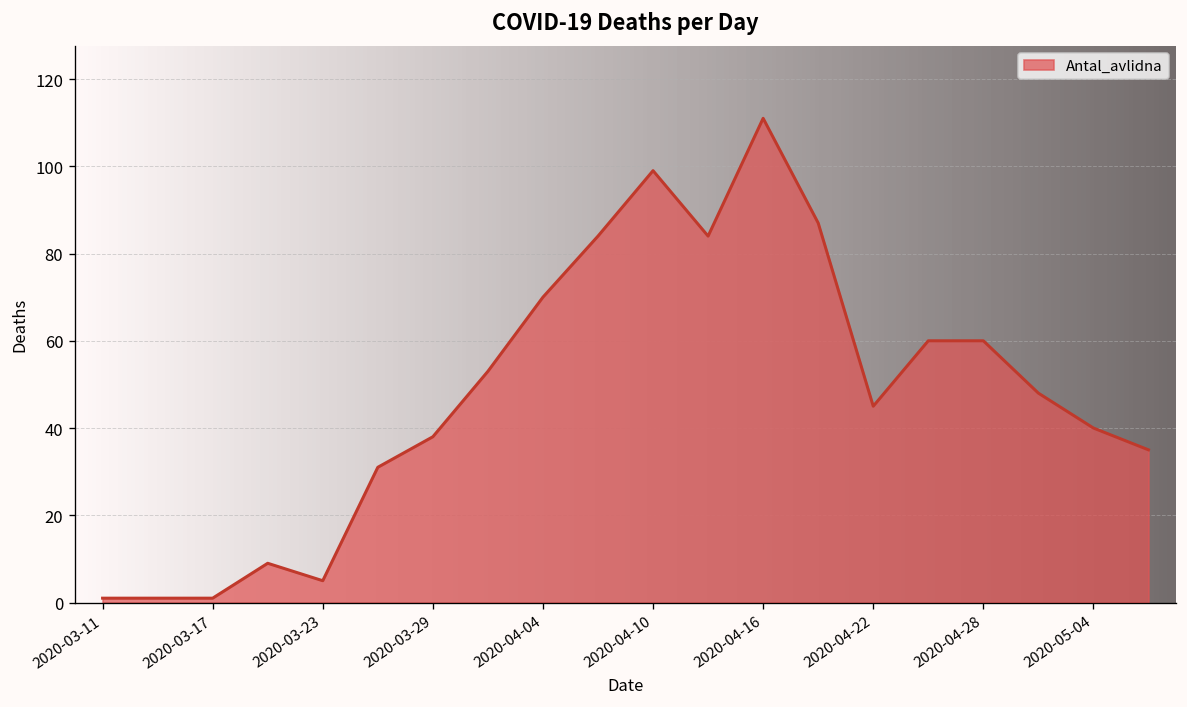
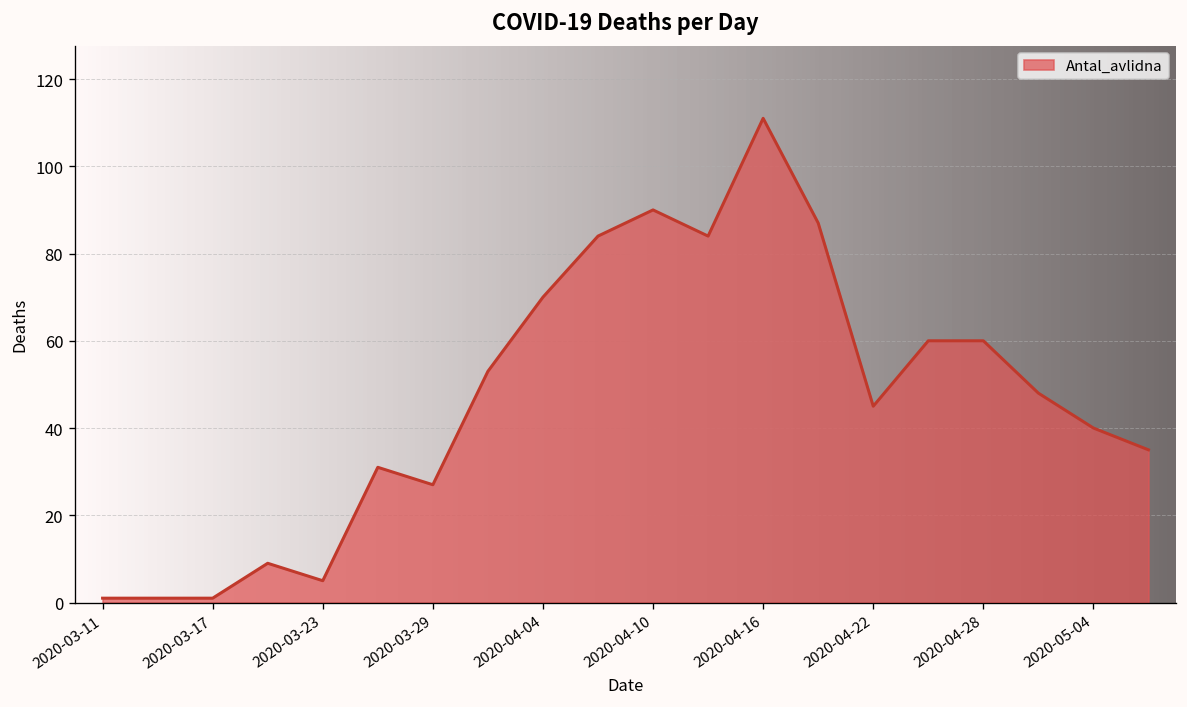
2020-03-29: 38 -> 27
2020-04-10: 99 -> 90
